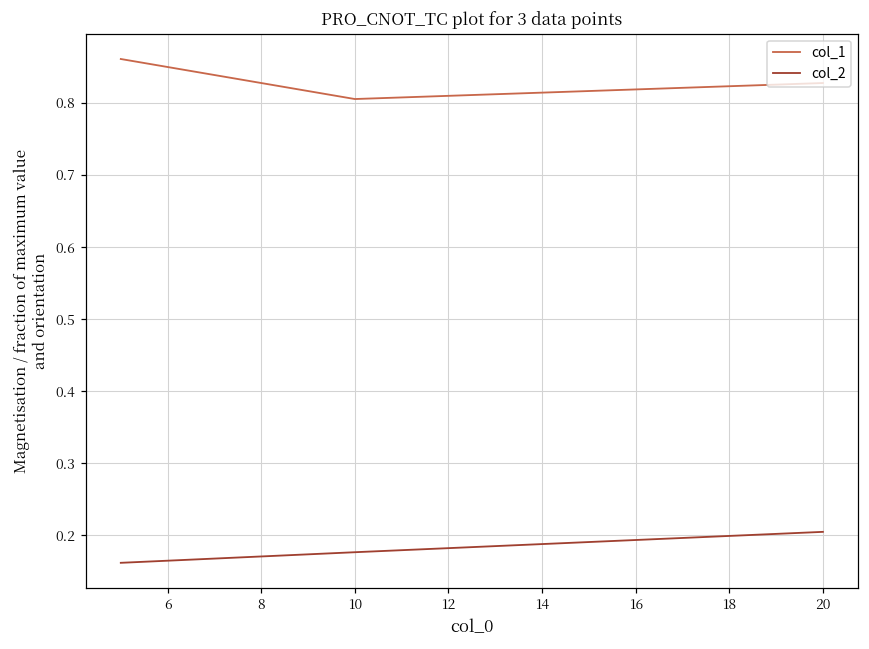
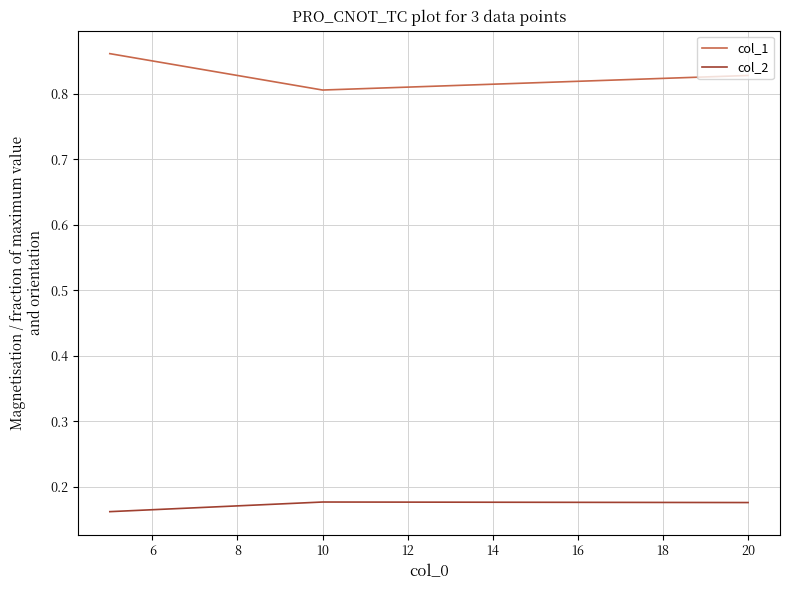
col_2, 20: 0.20 -> 0.18
